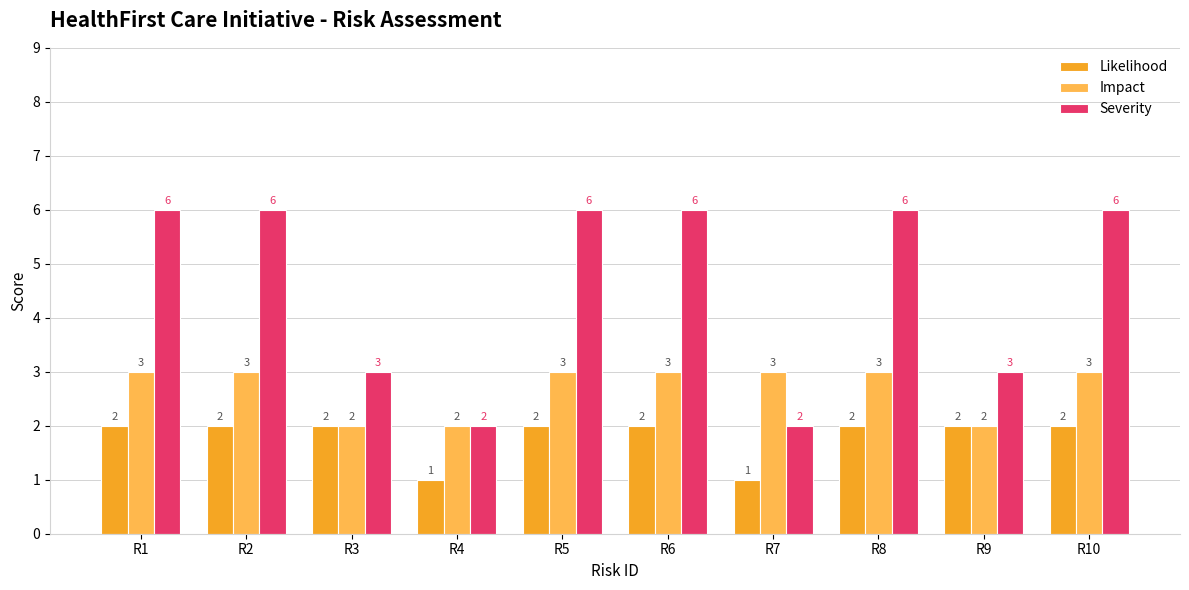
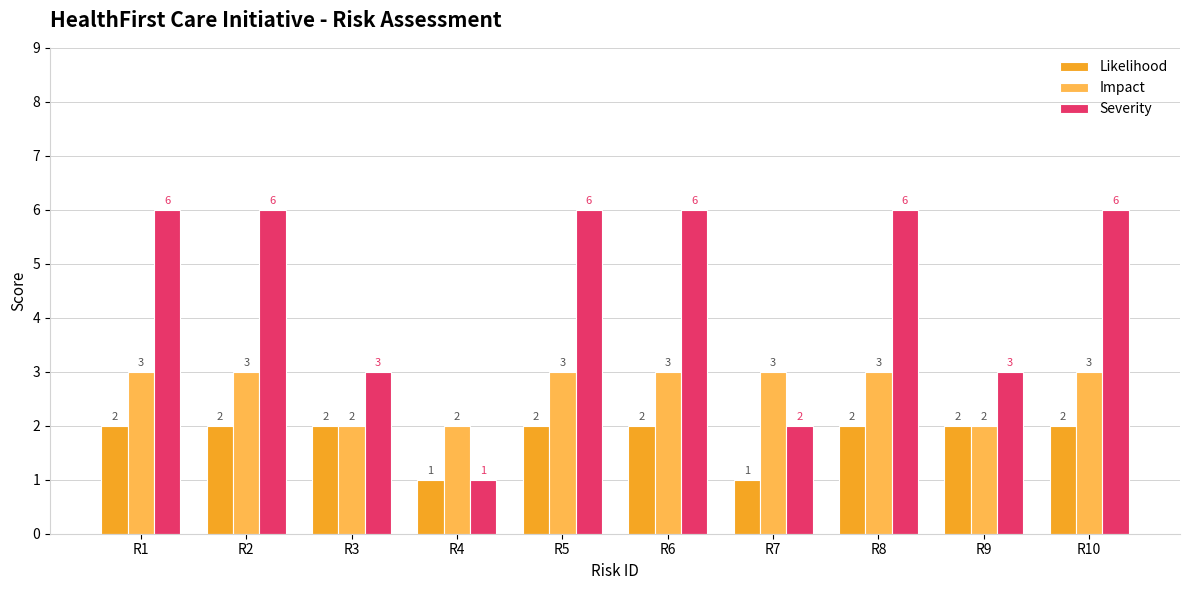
Severity, R4: 2 -> 1
